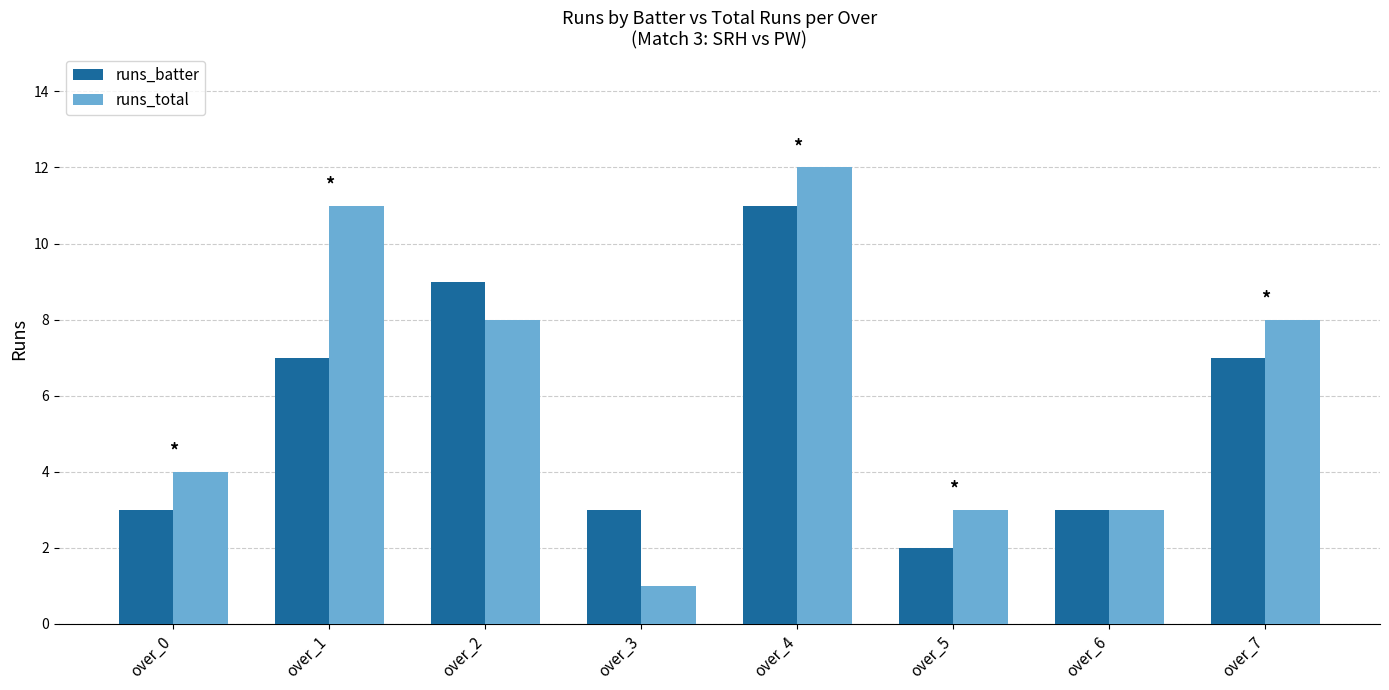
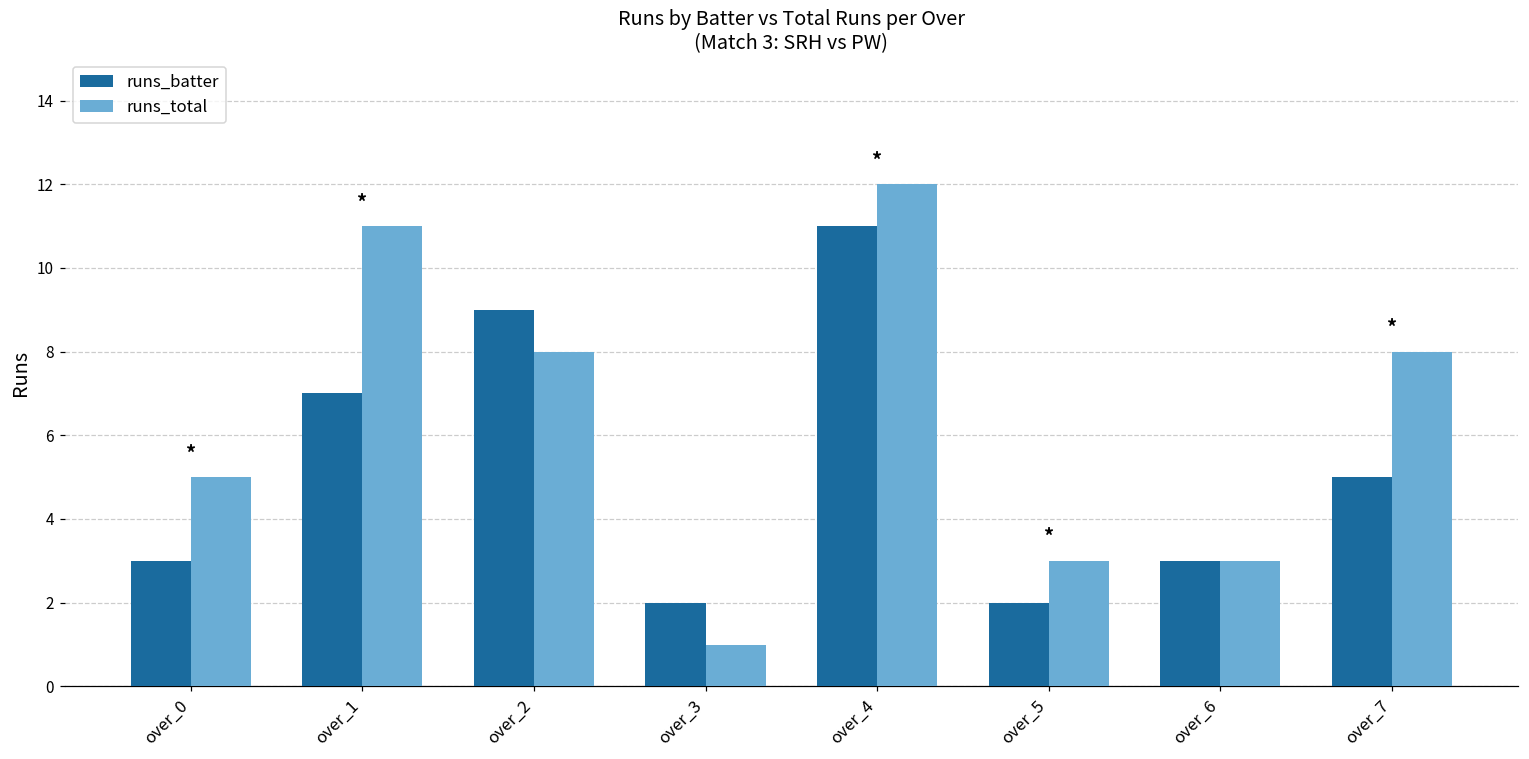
runs_total, over_0: 4 -> 5
runs_batter, over_3: 3 -> 2
runs_batter, over_7: 7 -> 5
